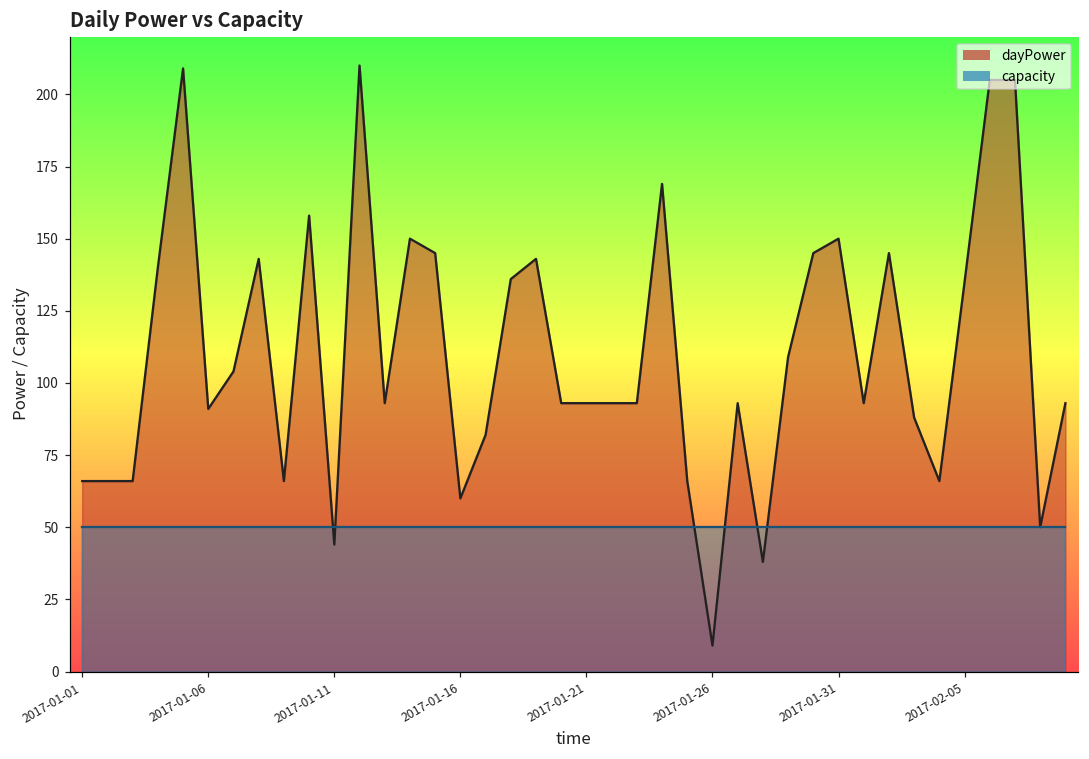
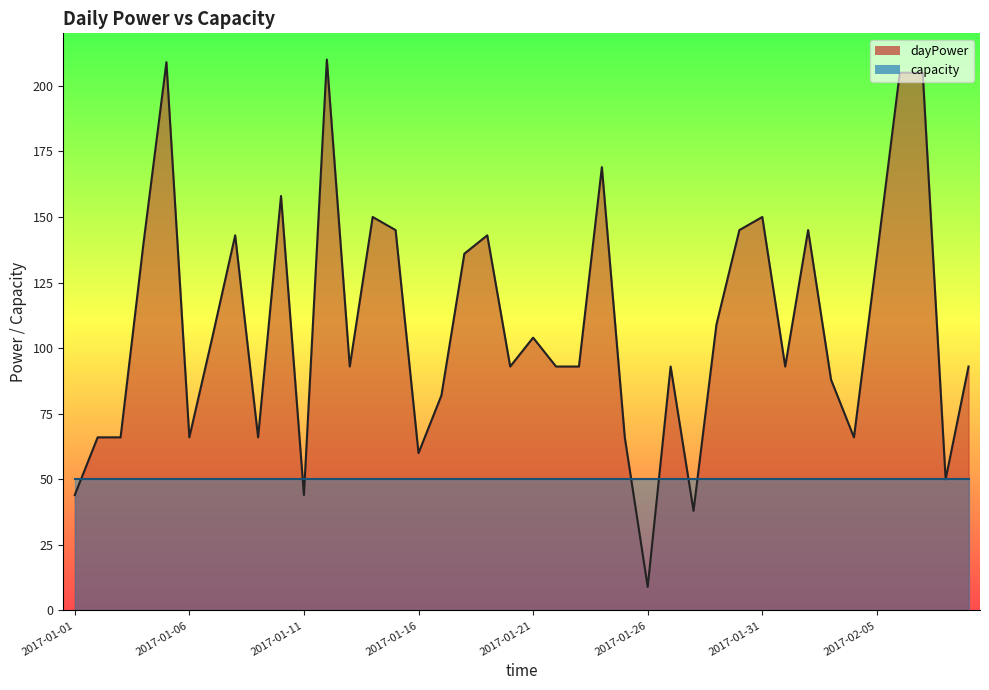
dayPower, 2017-01-01: 66 -> 44
dayPower, 2017-01-06: 91 -> 66
dayPower, 2017-01-21: 93 -> 104
